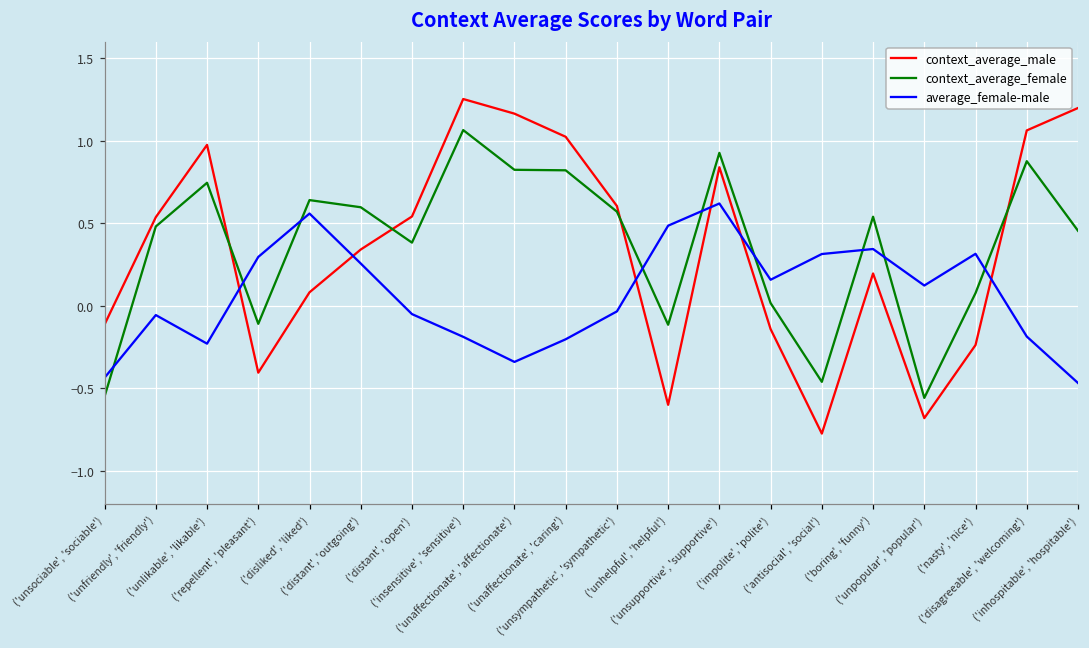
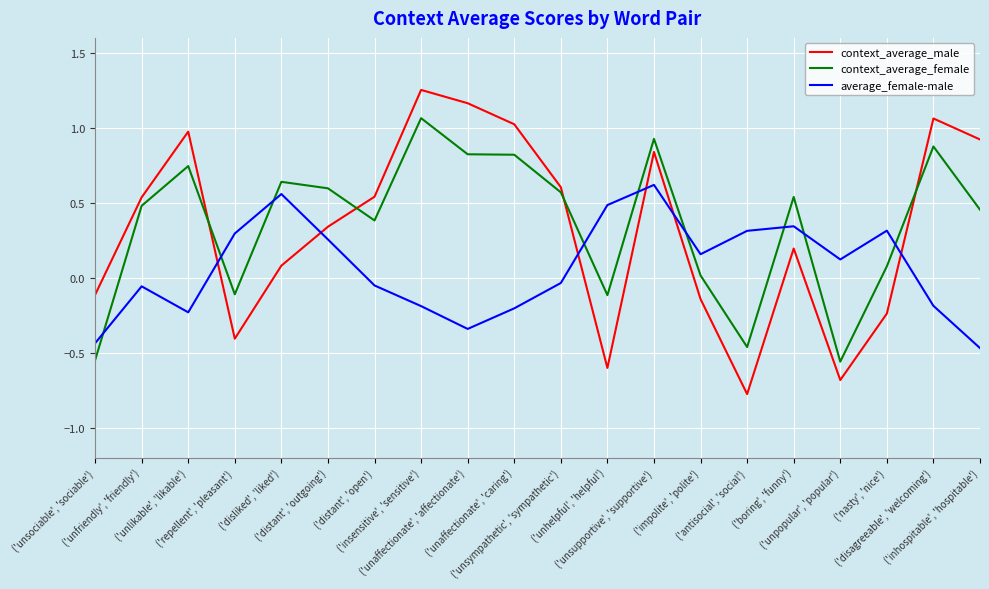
context_average_male, ('inhospitable', 'hospitable'): 1.20 -> 0.92
